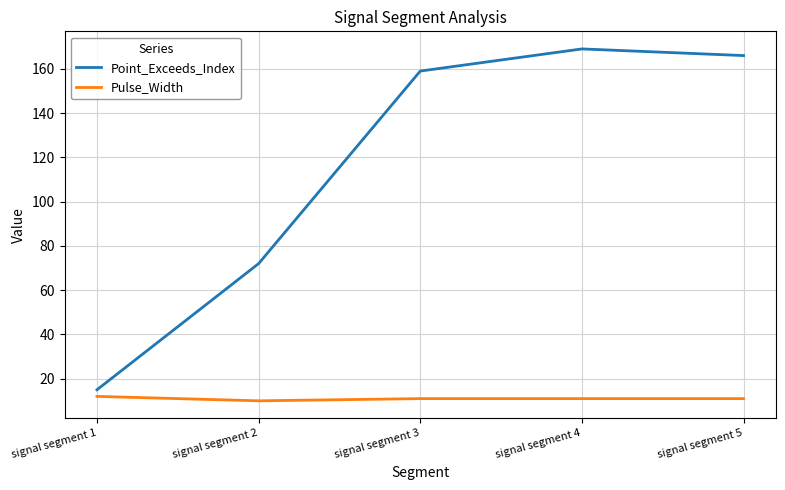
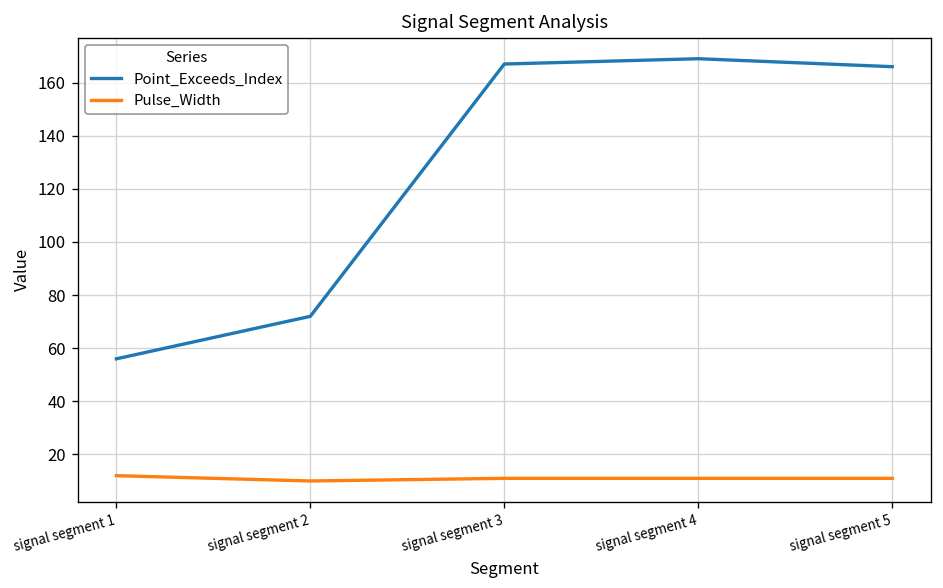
Point_Exceeds_Index, signal segment 1: 15 -> 56
Point_Exceeds_Index, signal segment 3: 159 -> 167
